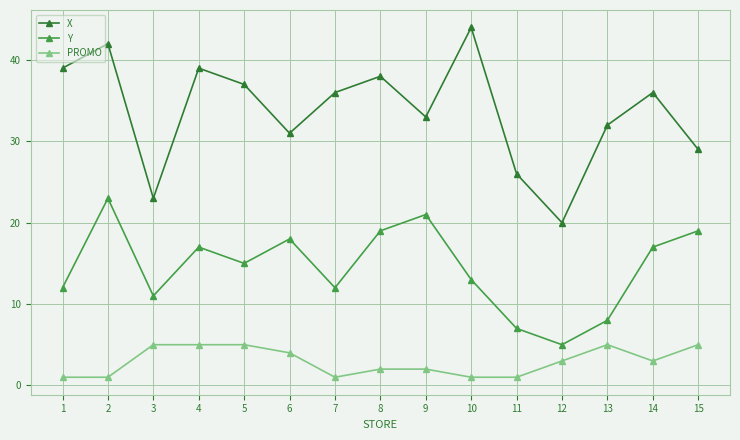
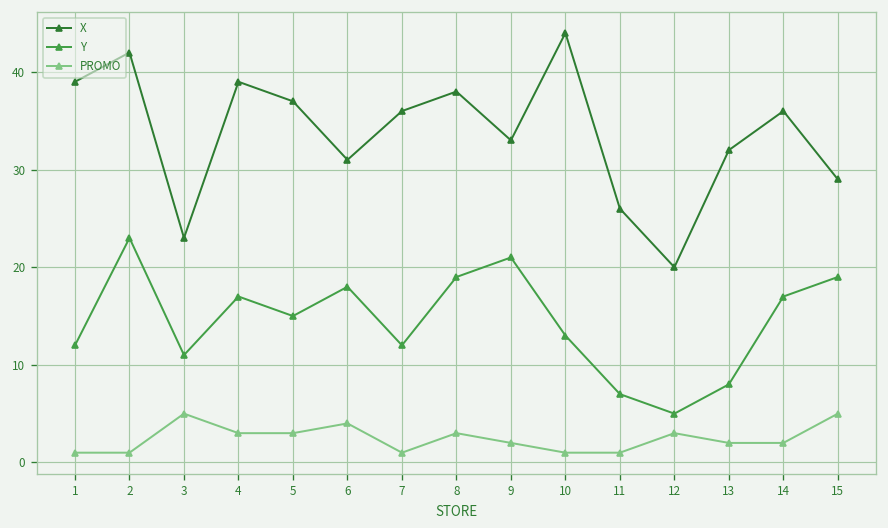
PROMO, 4: 5 -> 3
PROMO, 5: 5 -> 3
PROMO, 8: 2 -> 3
PROMO, 13: 5 -> 2
PROMO, 14: 3 -> 2
